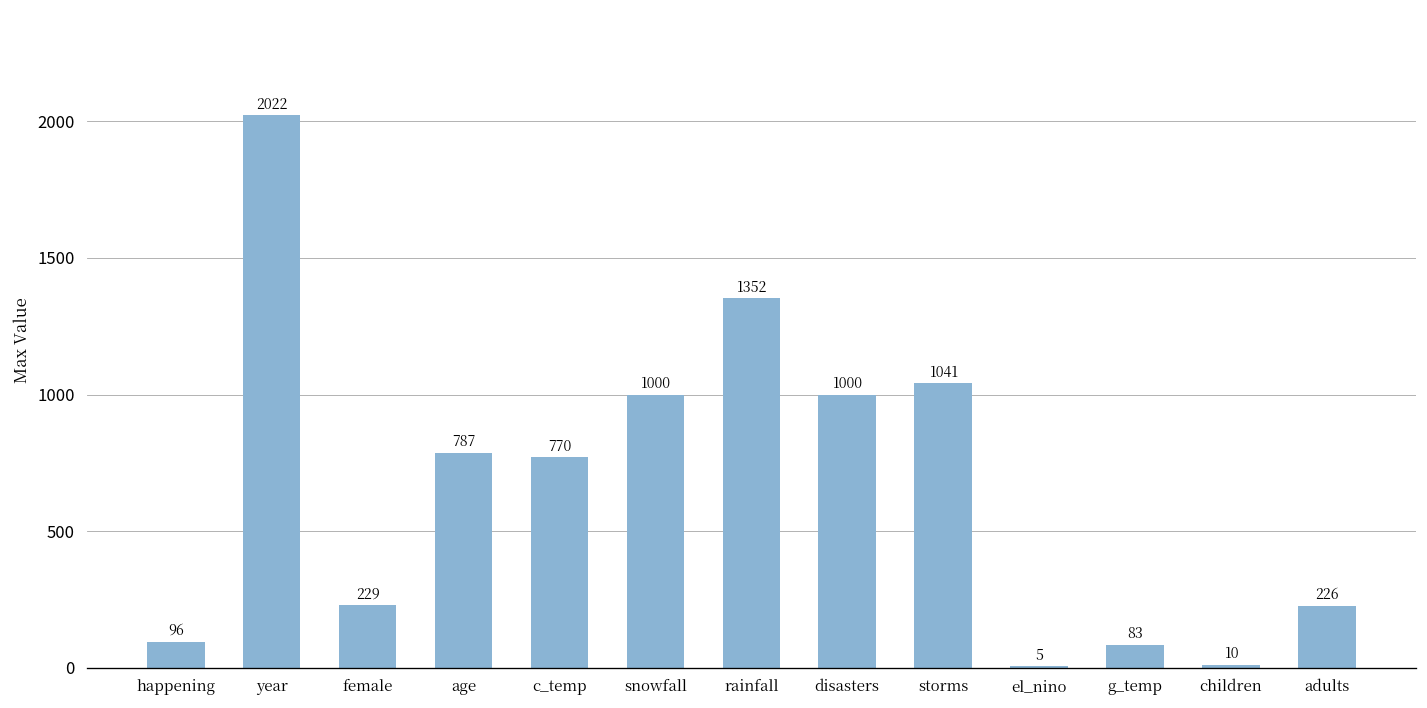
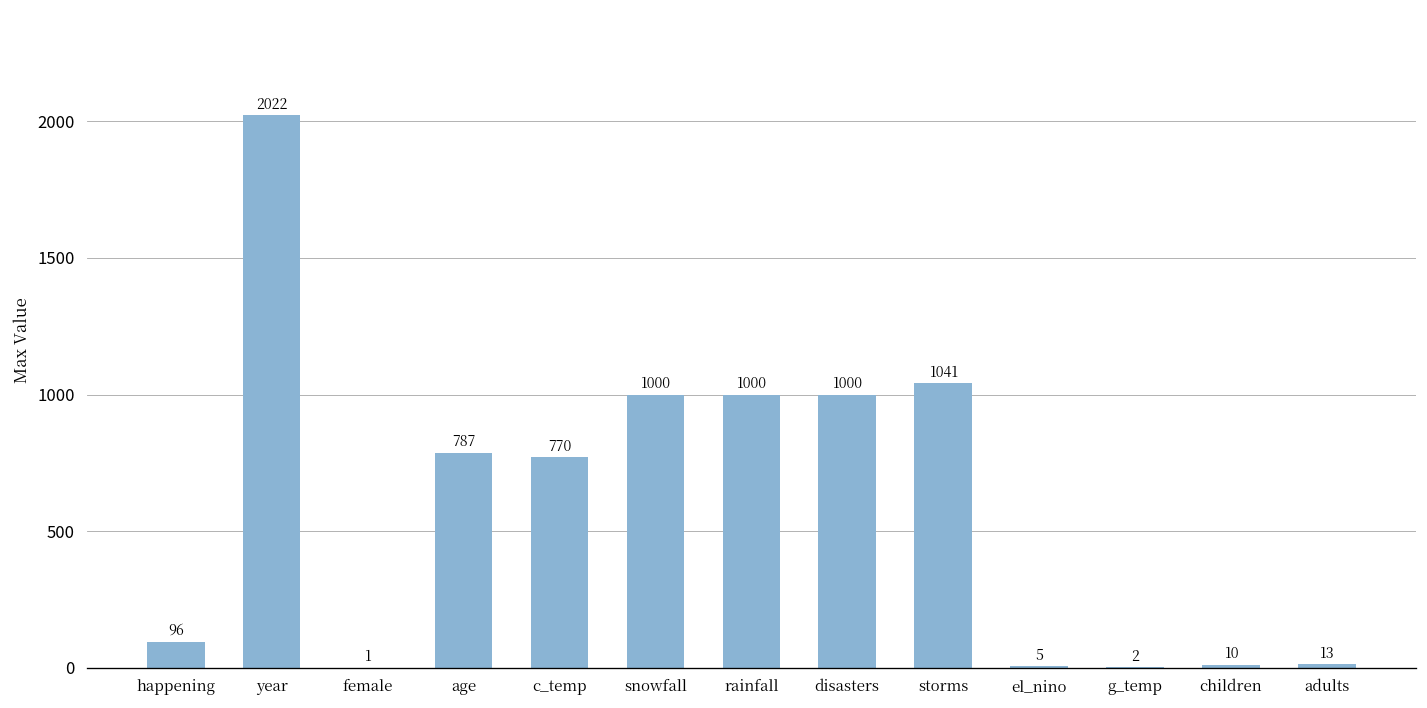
female: 229 -> 1
rainfall: 1352 -> 1000
g_temp: 83 -> 2
adults: 226 -> 13
